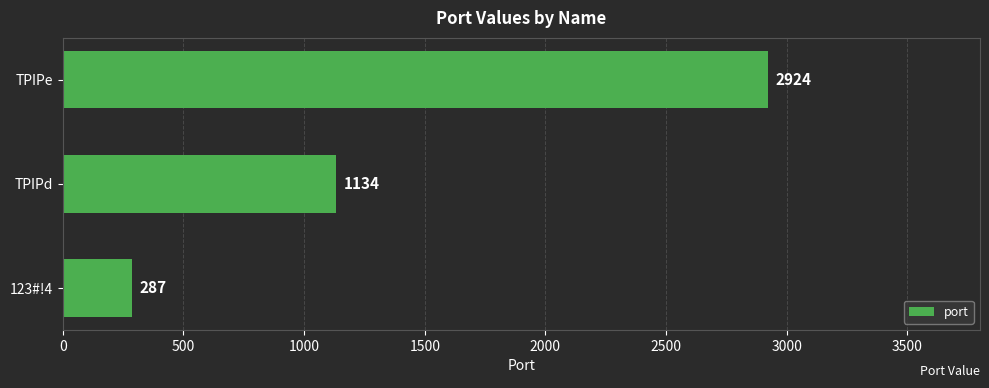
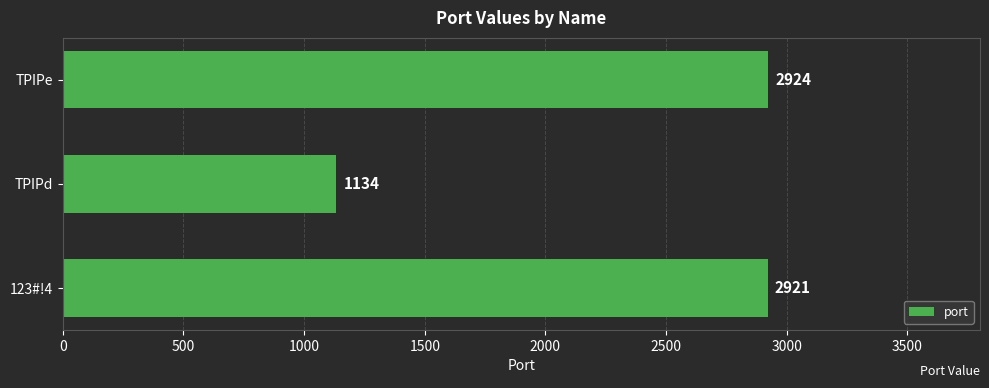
123#!4: 287 -> 2921
